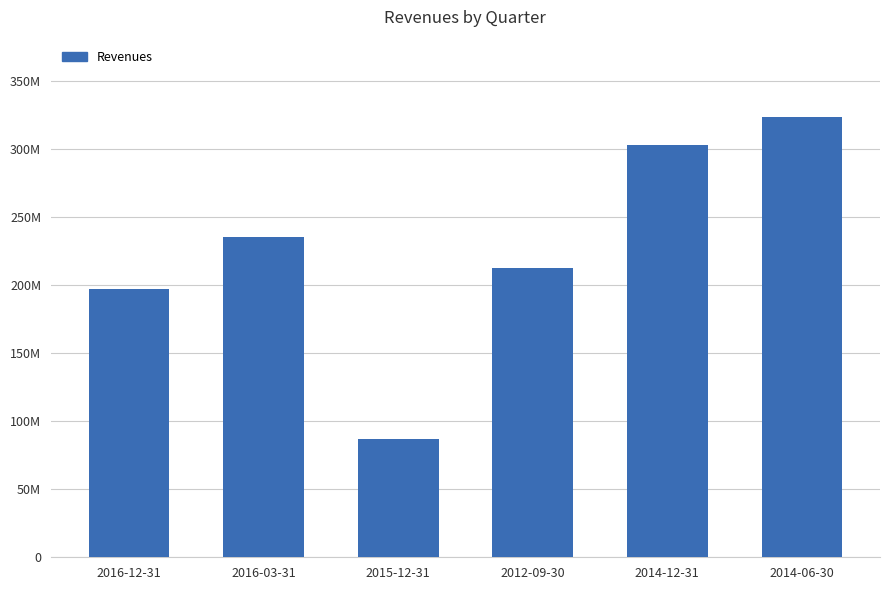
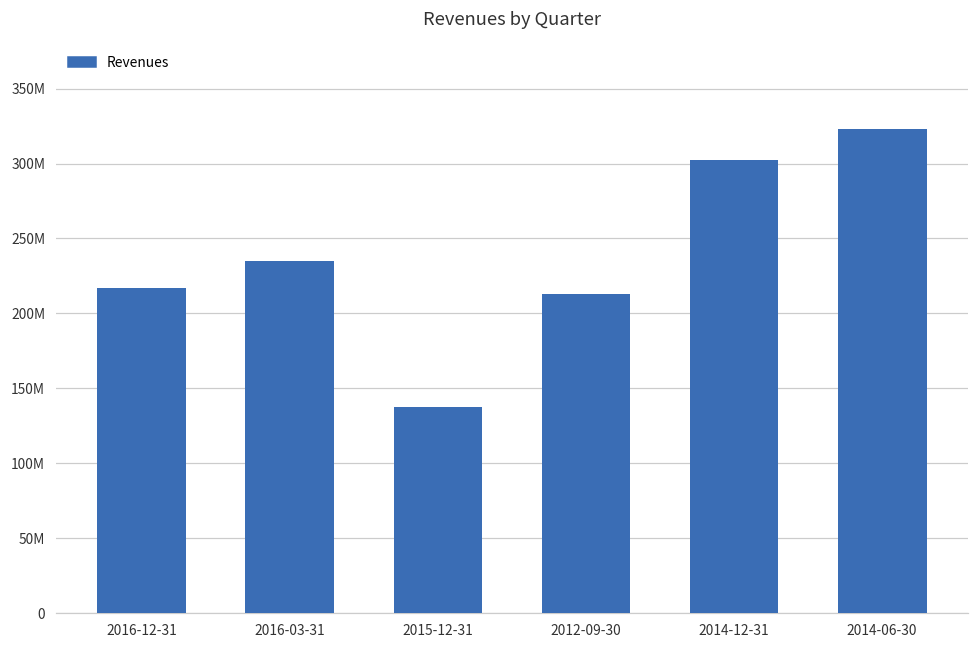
2016-12-31: 197000000 -> 217000000
2015-12-31: 87000000 -> 138000000
